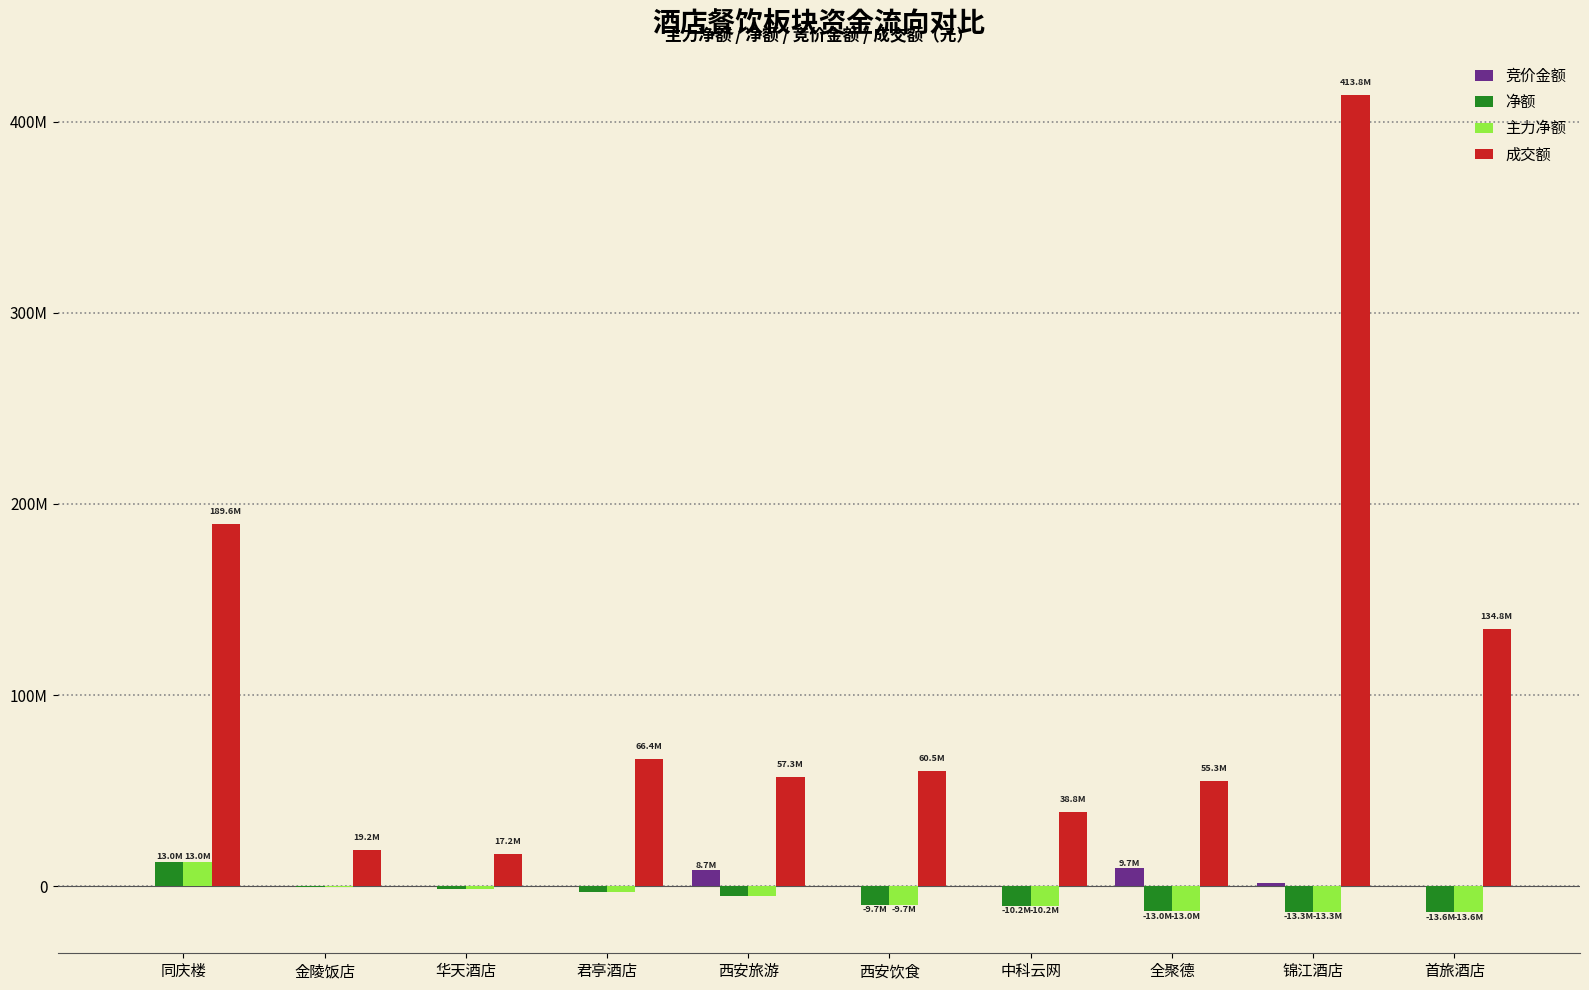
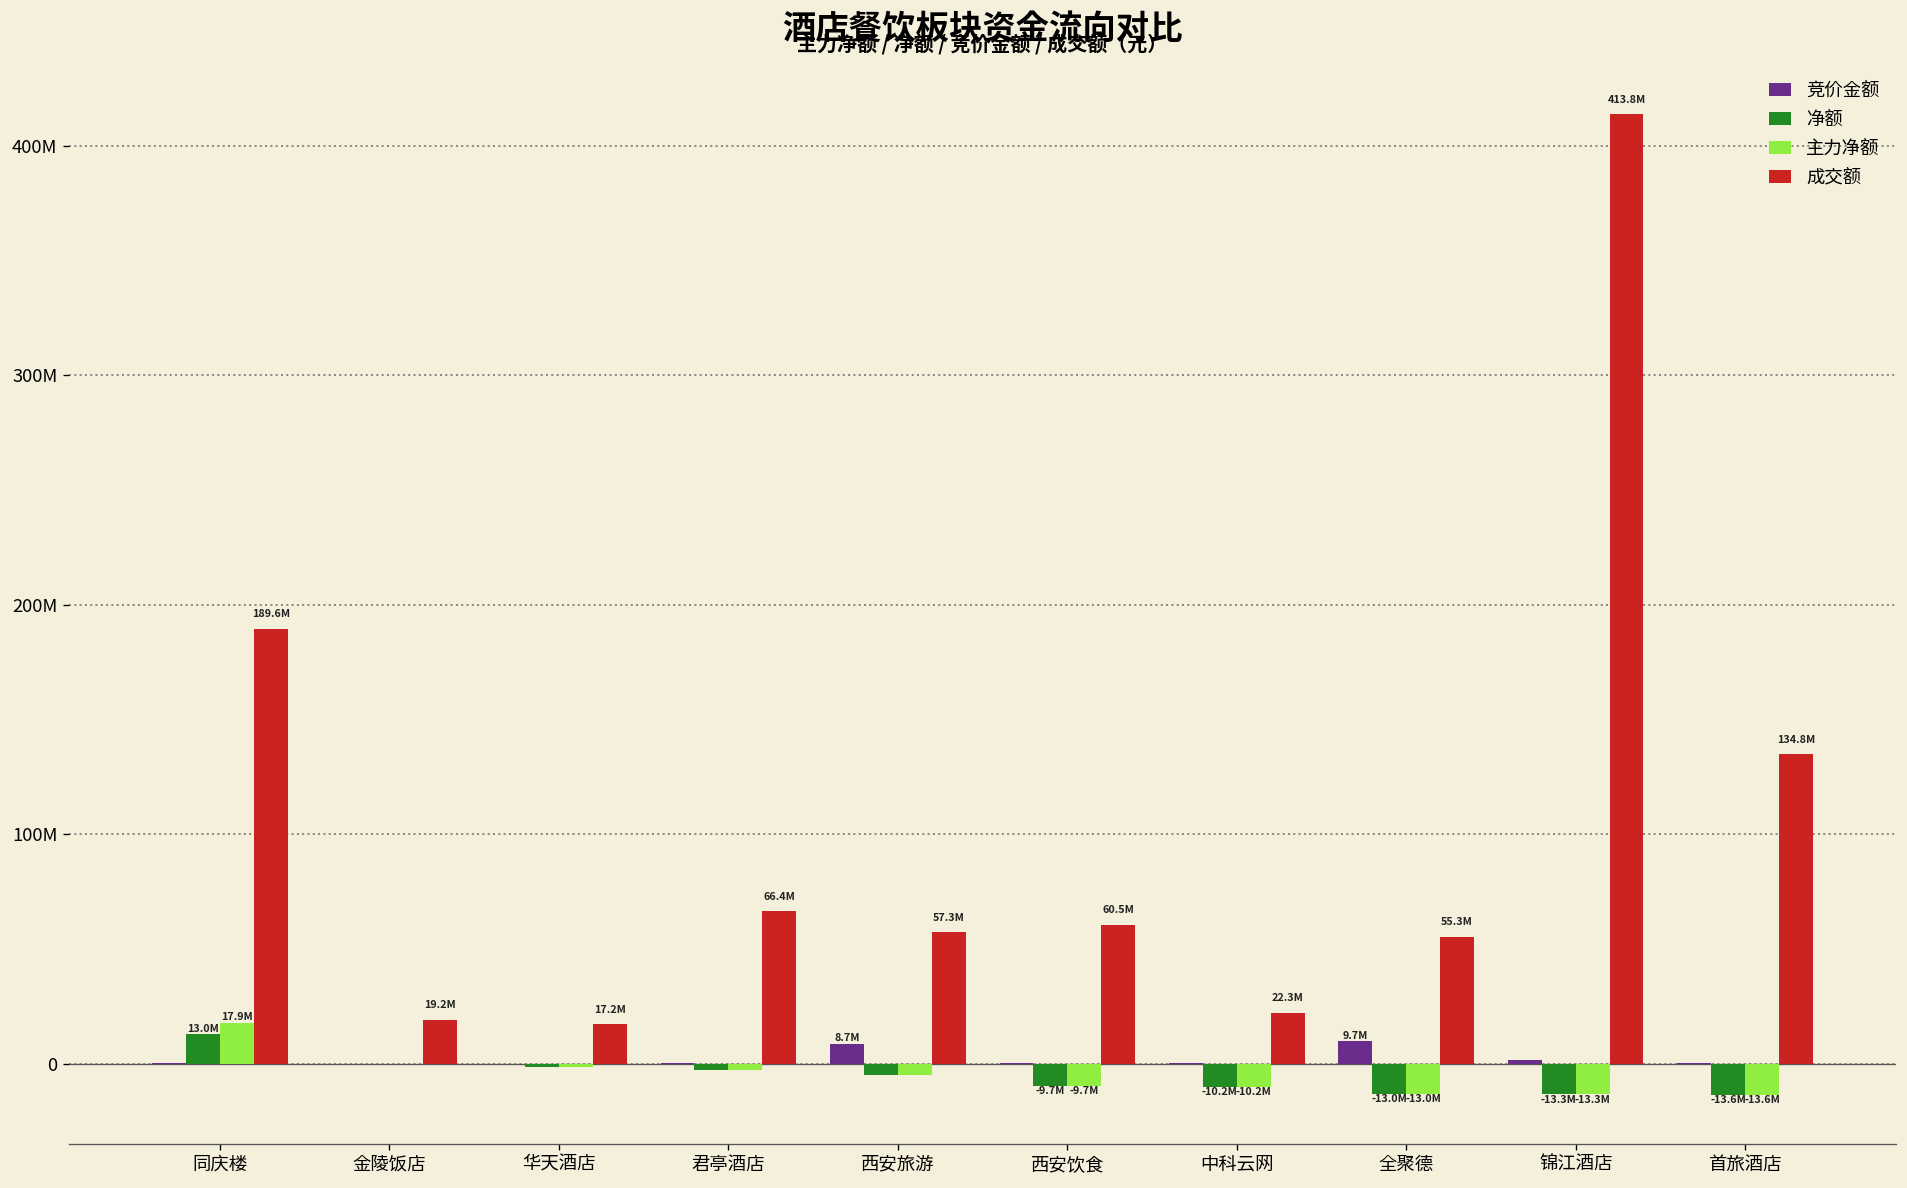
主力净额, 同庆楼: 13.0M -> 17.9M
成交额, 中科云网: 38.8M -> 22.3M
